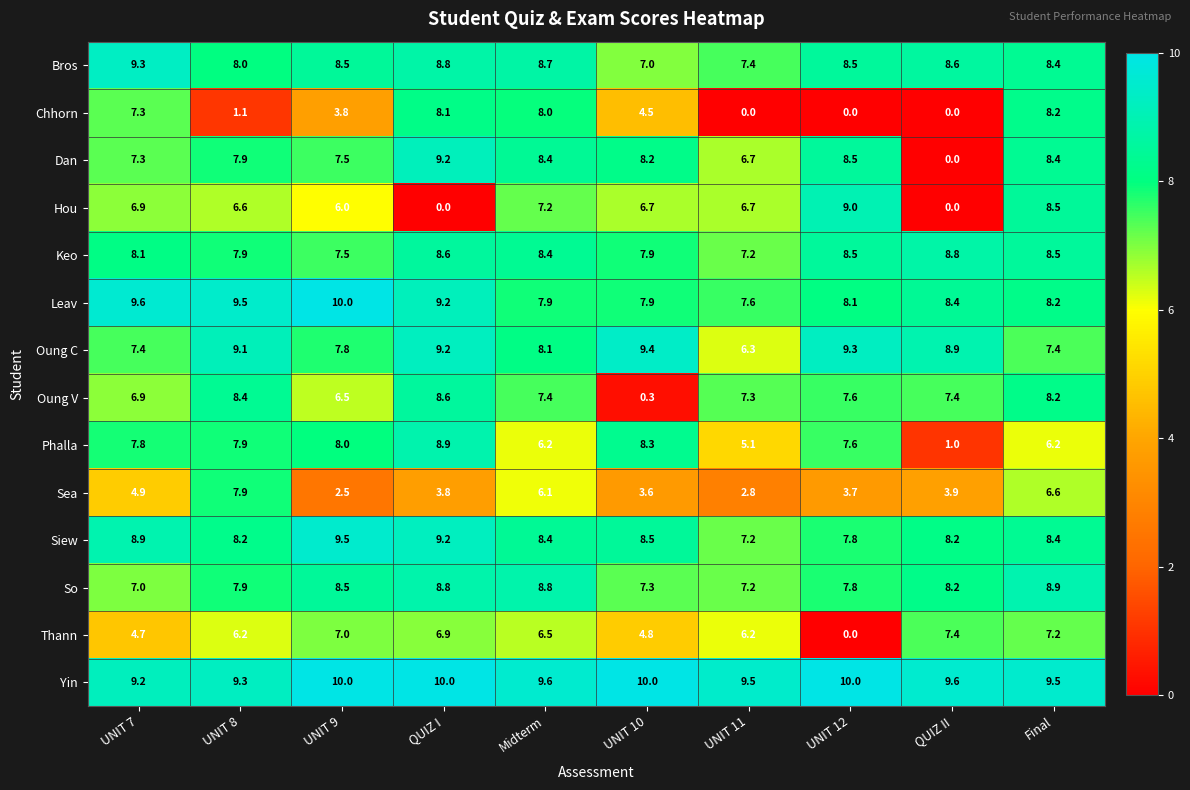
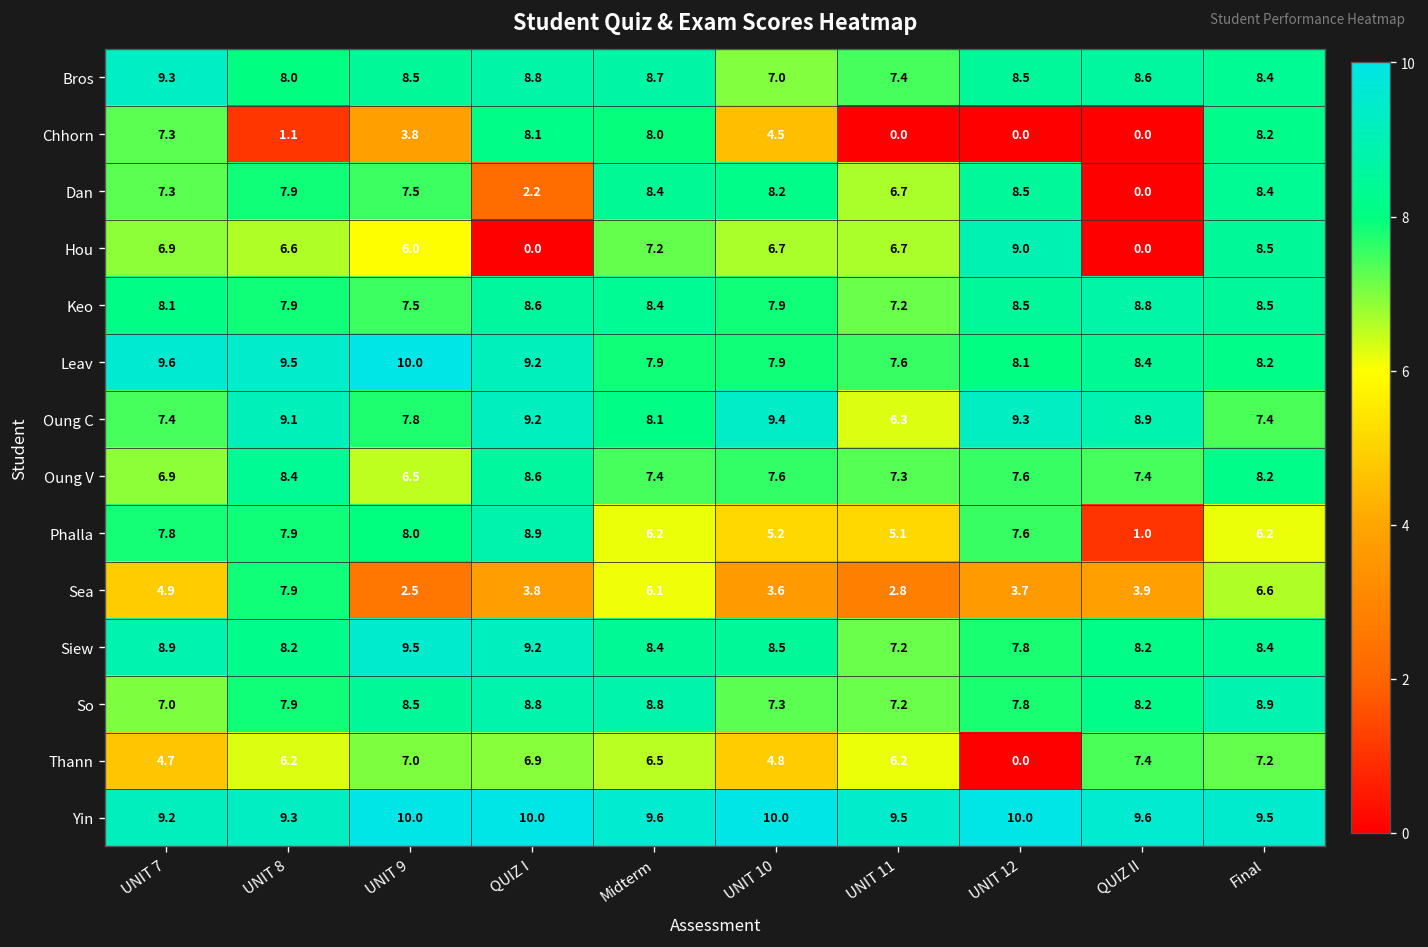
Dan, QUIZ I: 9.2 -> 2.2
Oung V, UNIT 10: 0.3 -> 7.6
Phalla, UNIT 10: 8.3 -> 5.2
